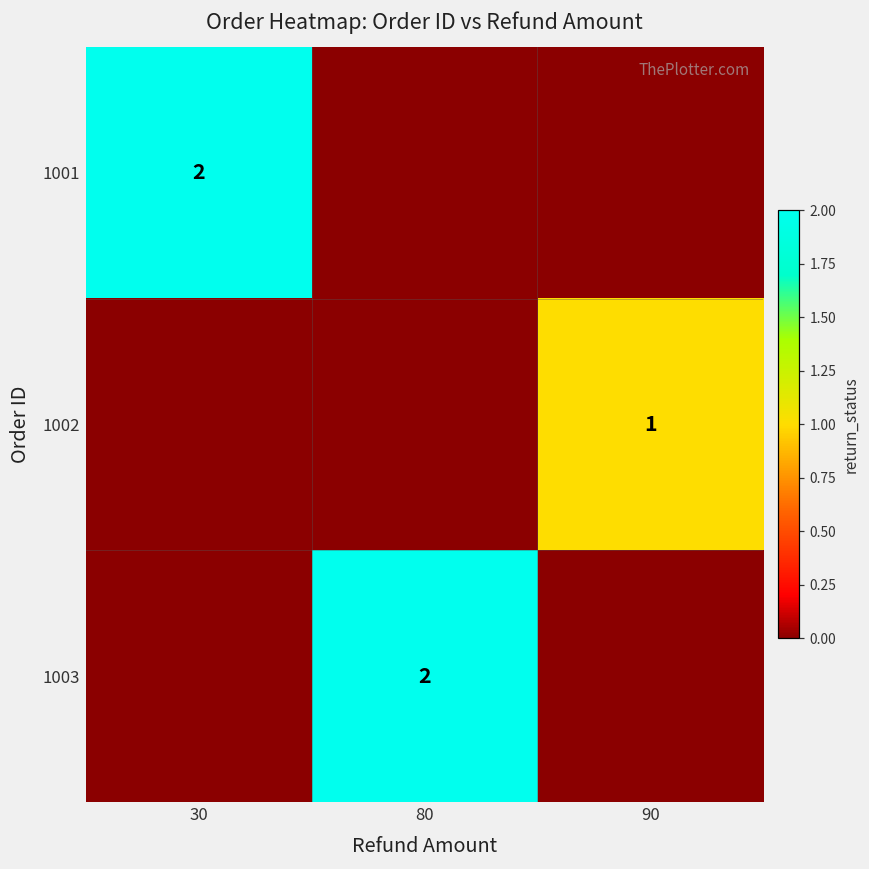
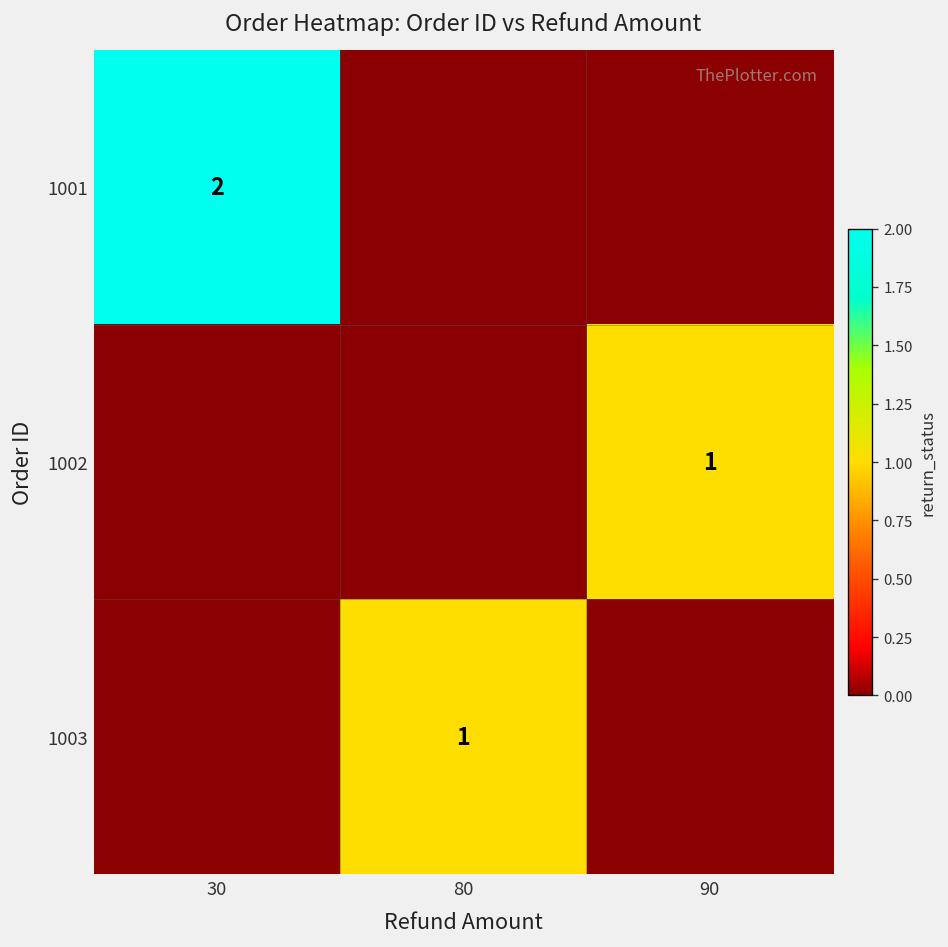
1003, 80: 2 -> 1
